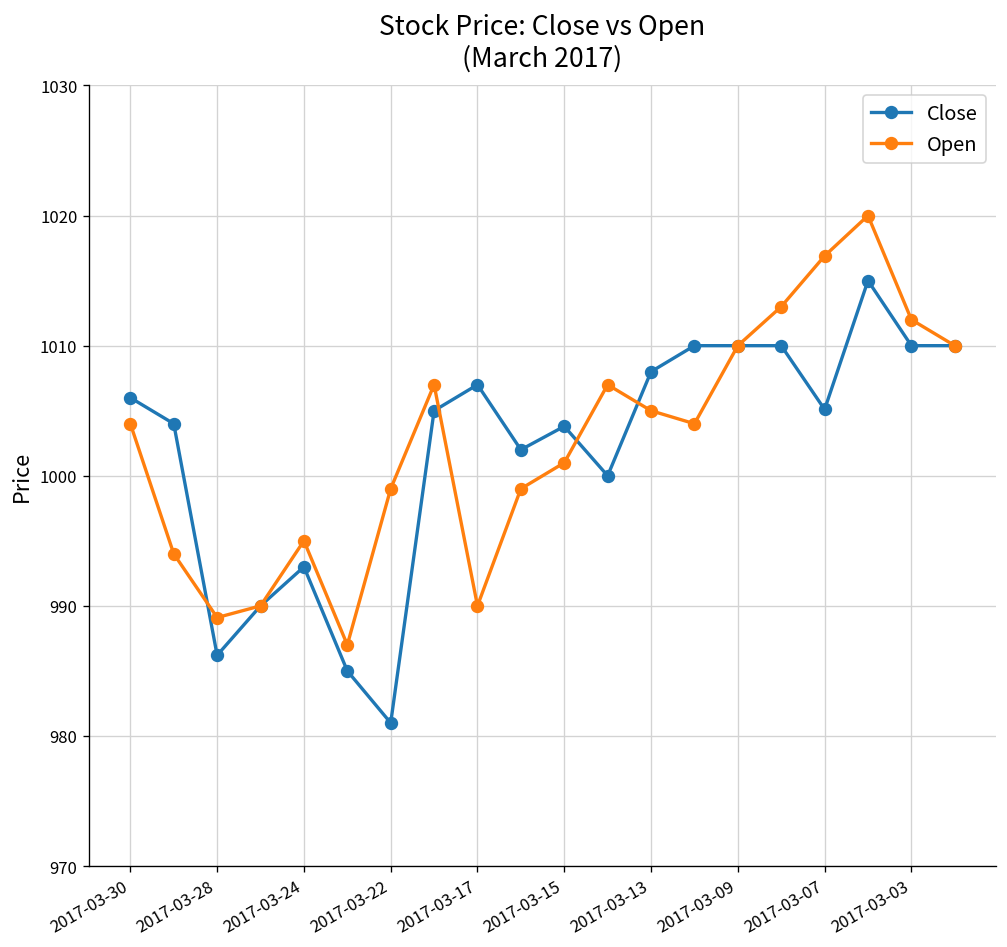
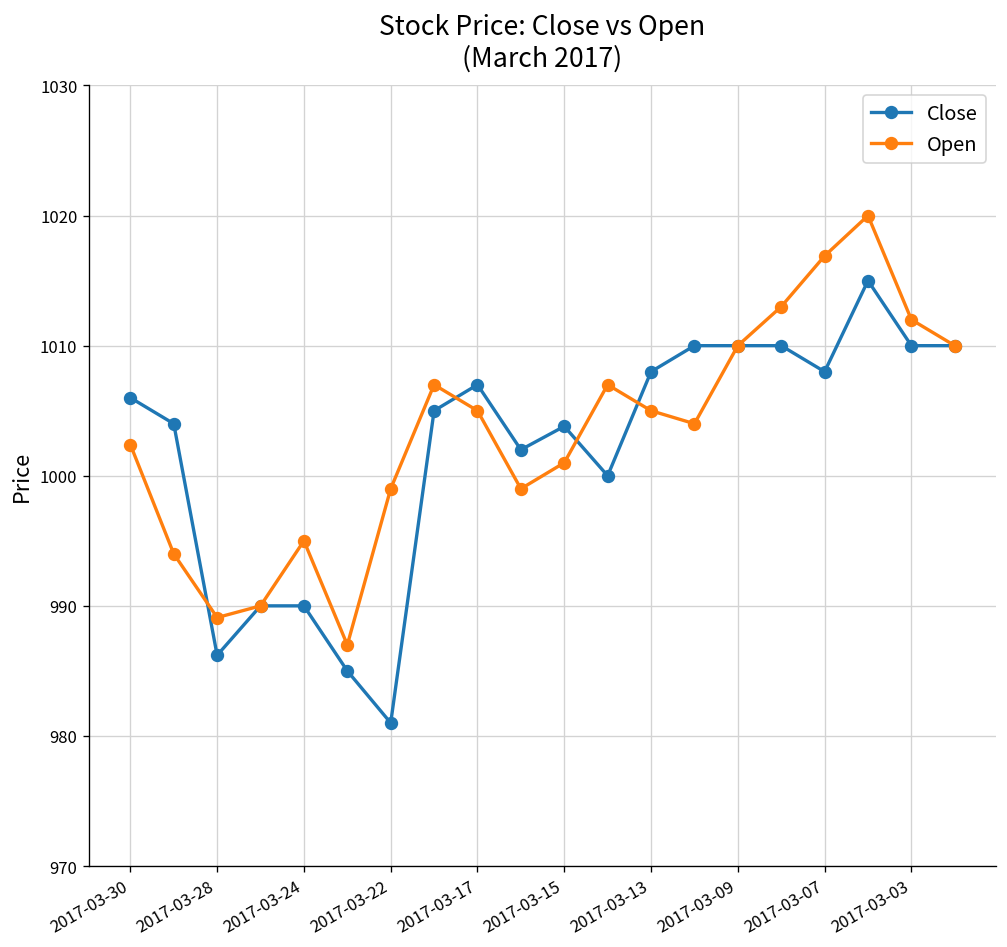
Open, 2017-03-30: 1004.0 -> 1002.4
Close, 2017-03-24: 993 -> 990
Open, 2017-03-17: 990 -> 1005
Close, 2017-03-07: 1005.1 -> 1008.0
